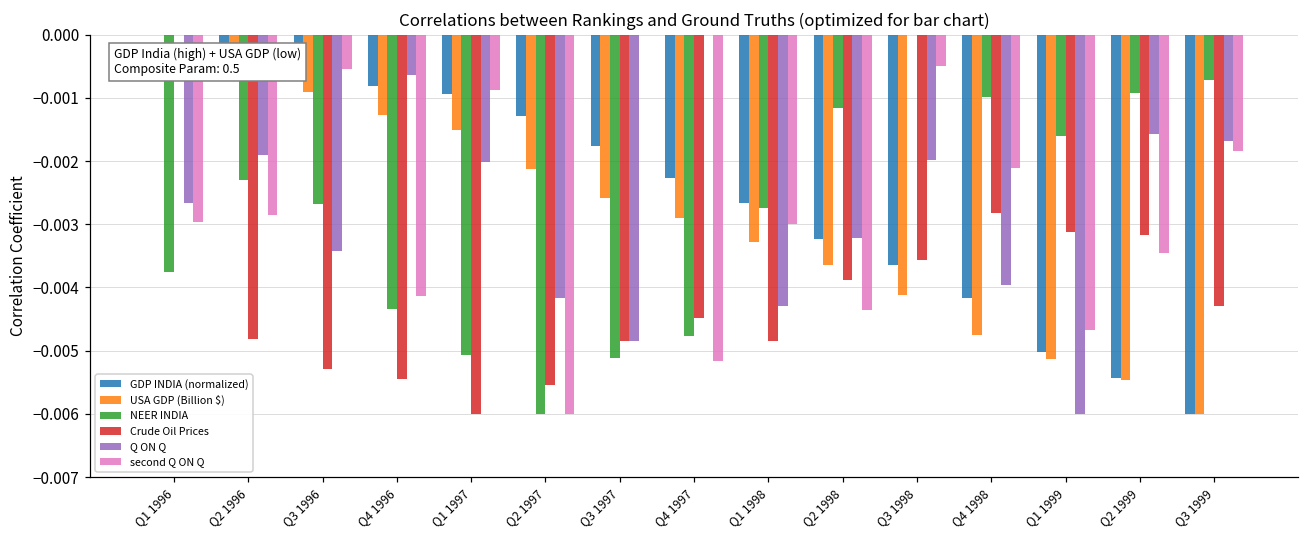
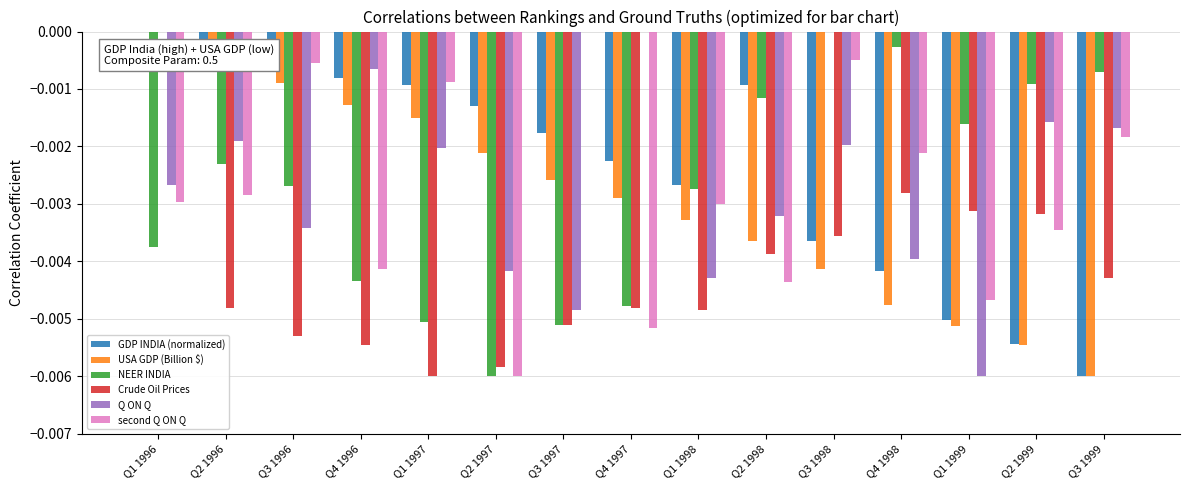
Crude Oil Prices, Q2 1997: -0.0055 -> -0.0058
Crude Oil Prices, Q3 1997: -0.0048 -> -0.0051
Crude Oil Prices, Q4 1997: -0.0045 -> -0.0048
GDP INDIA (normalized), Q2 1998: -0.0032 -> -0.0009
NEER INDIA, Q4 1998: -0.0010 -> -0.0003
